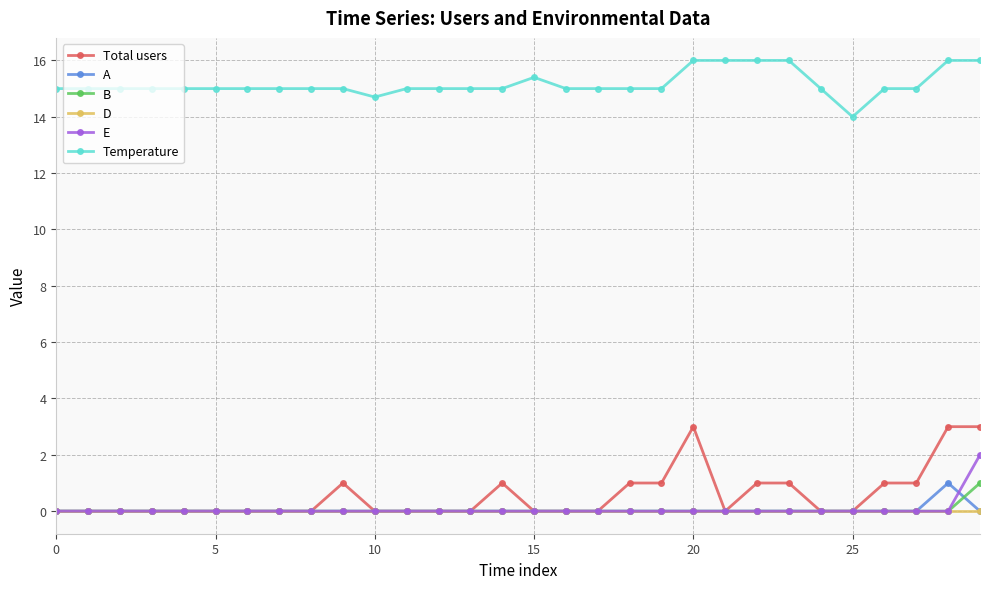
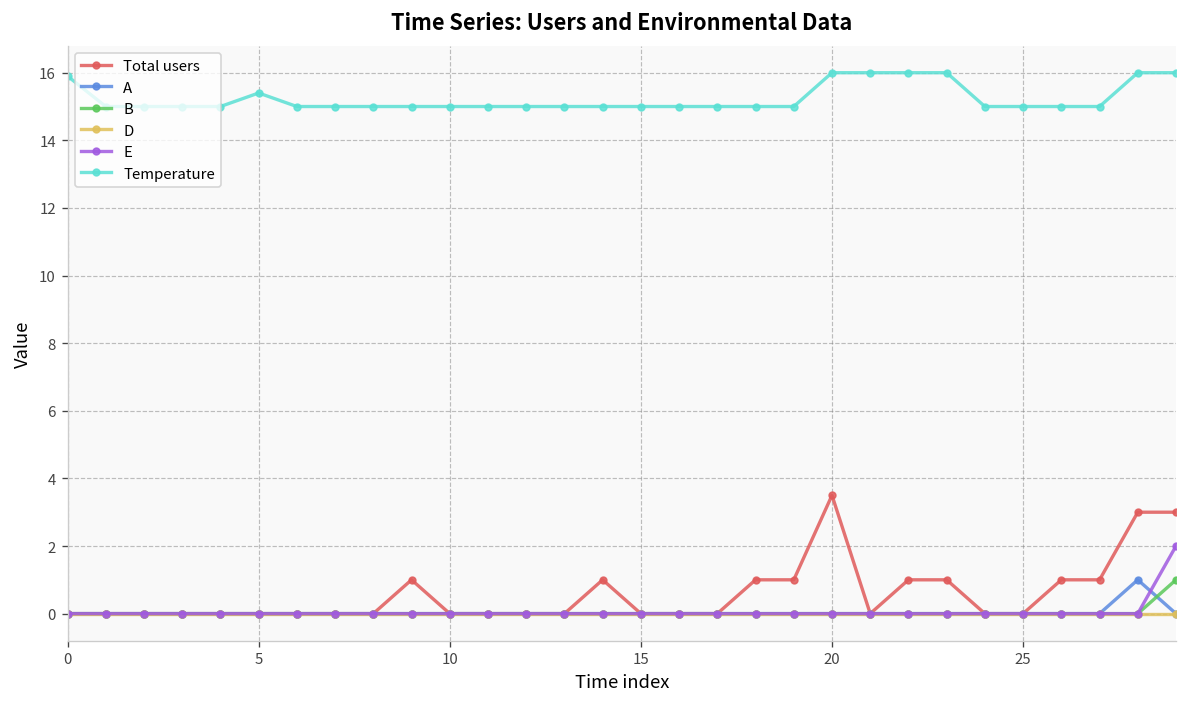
Temperature, 0: 15.0 -> 15.9
Temperature, 5: 15.0 -> 15.4
Temperature, 10: 14.7 -> 15.0
Temperature, 15: 15.4 -> 15.0
Total users, 20: 3.0 -> 3.5
Temperature, 25: 14 -> 15
